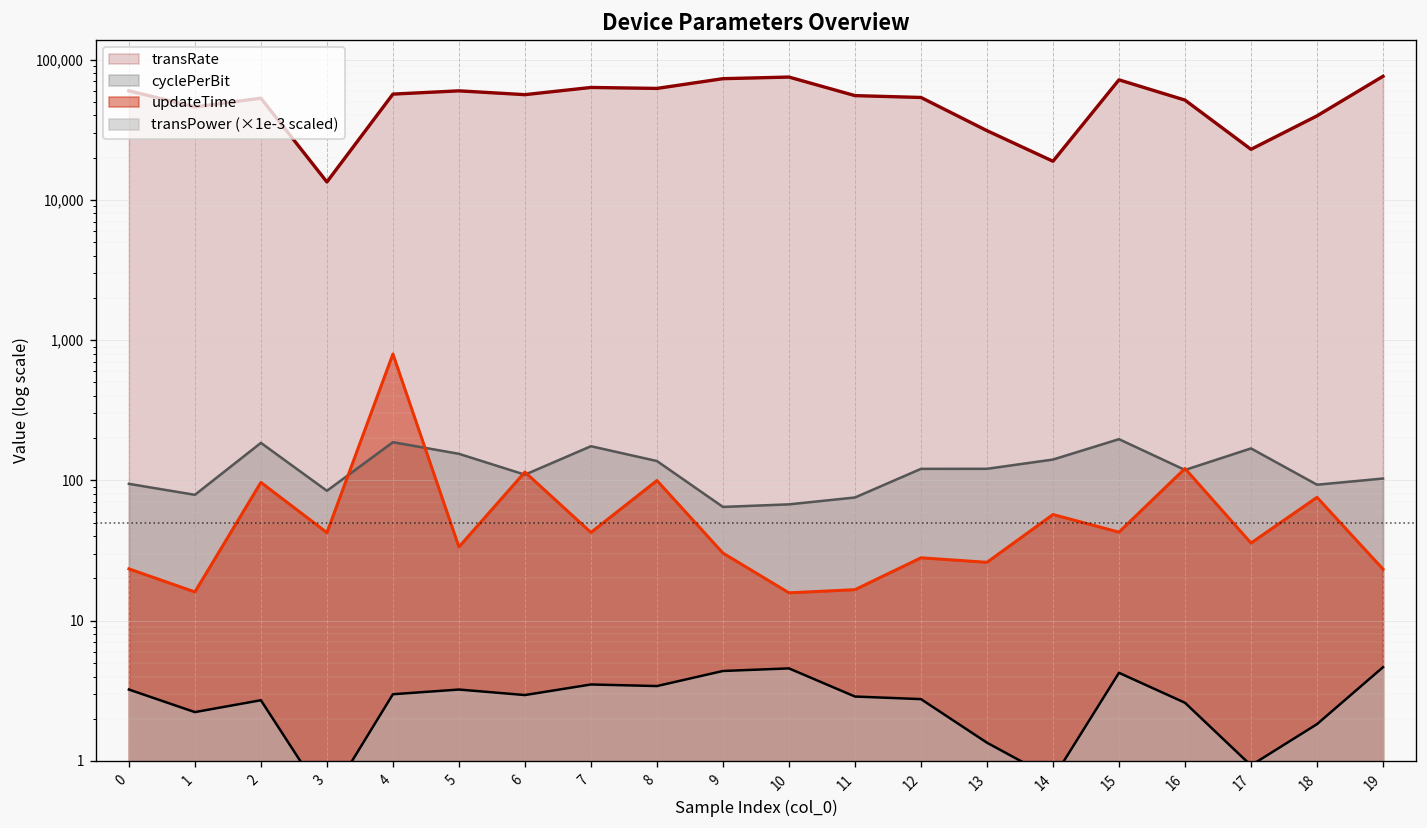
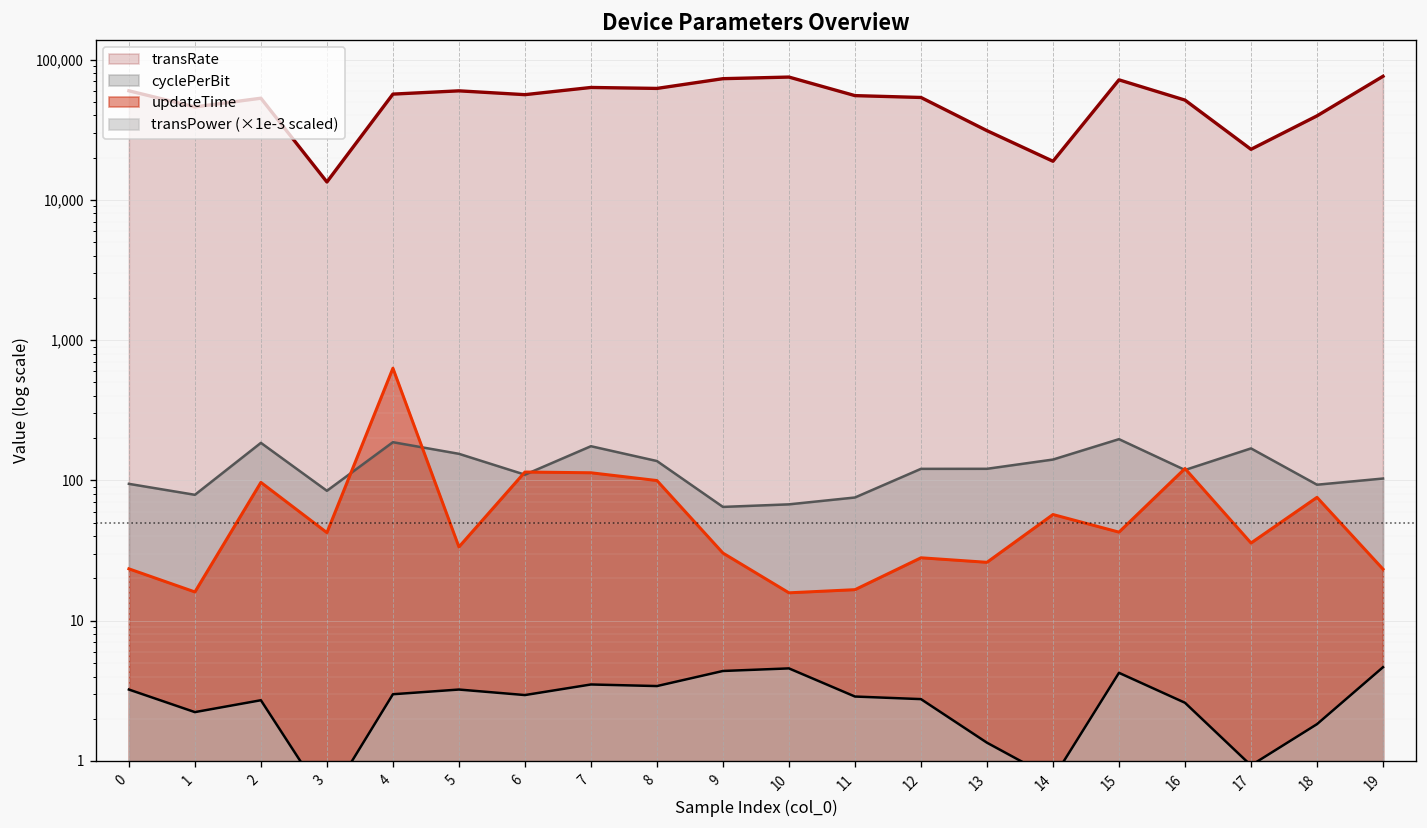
updateTime, 4: 800 -> 600
updateTime, 7: 43 -> 110
